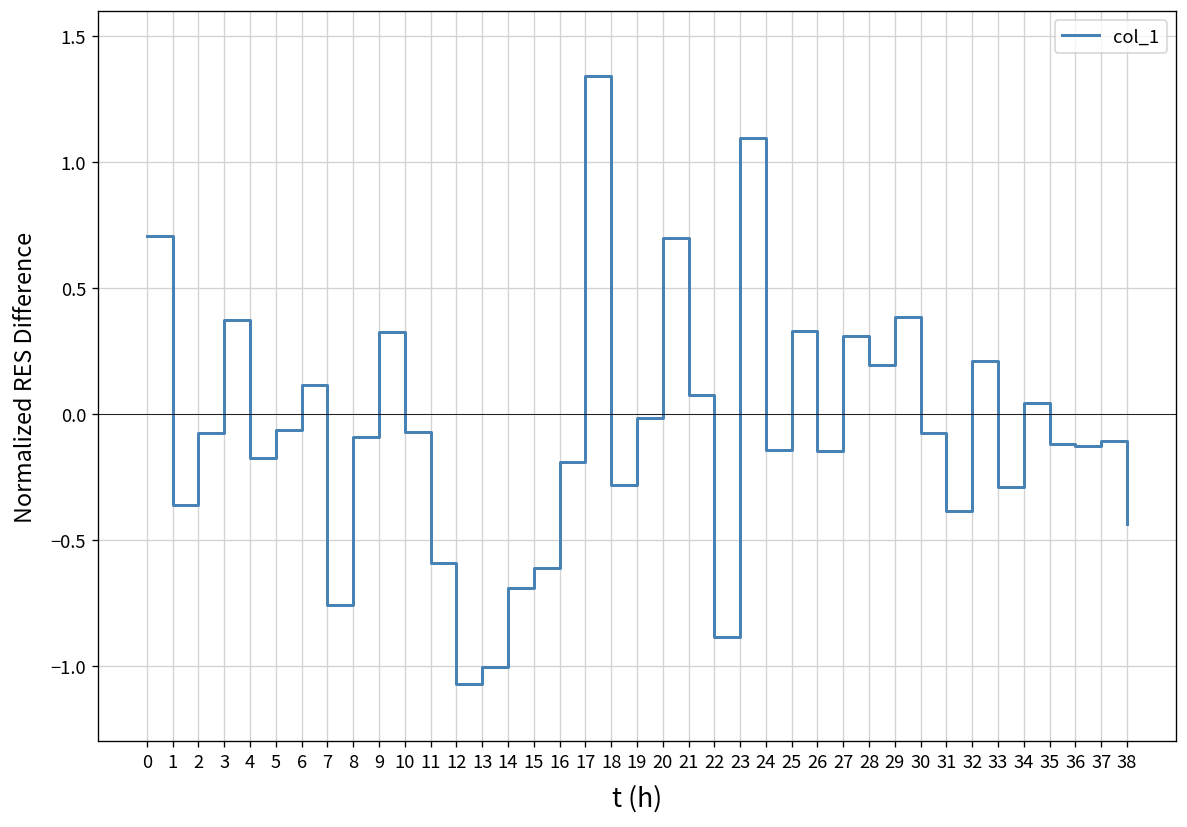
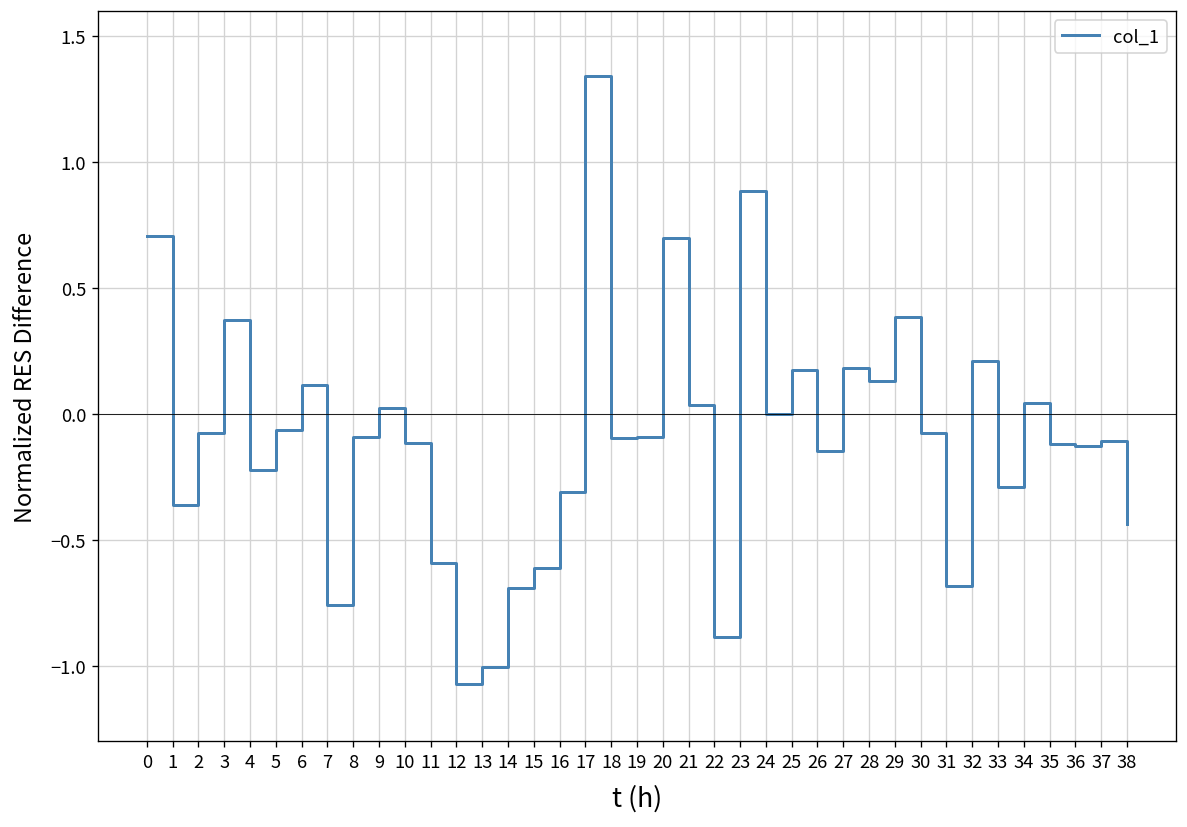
4: -0.18 -> -0.22
9: 0.32 -> 0.02
10: -0.07 -> -0.12
16: -0.19 -> -0.31
18: -0.28 -> -0.10
19: -0.02 -> -0.09
21: 0.08 -> 0.03
23: 1.09 -> 0.88
24: -0.14 -> 0.00
25: 0.33 -> 0.17
27: 0.31 -> 0.18
28: 0.20 -> 0.13
31: -0.38 -> -0.68
